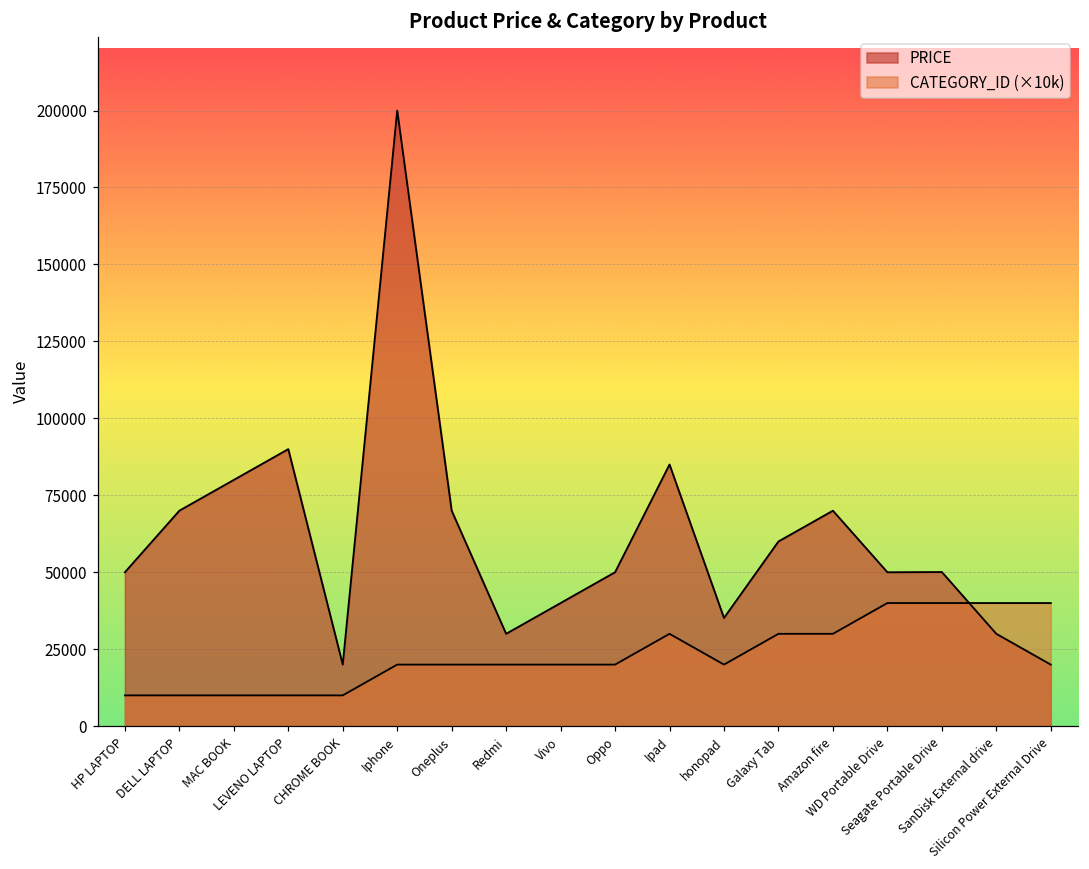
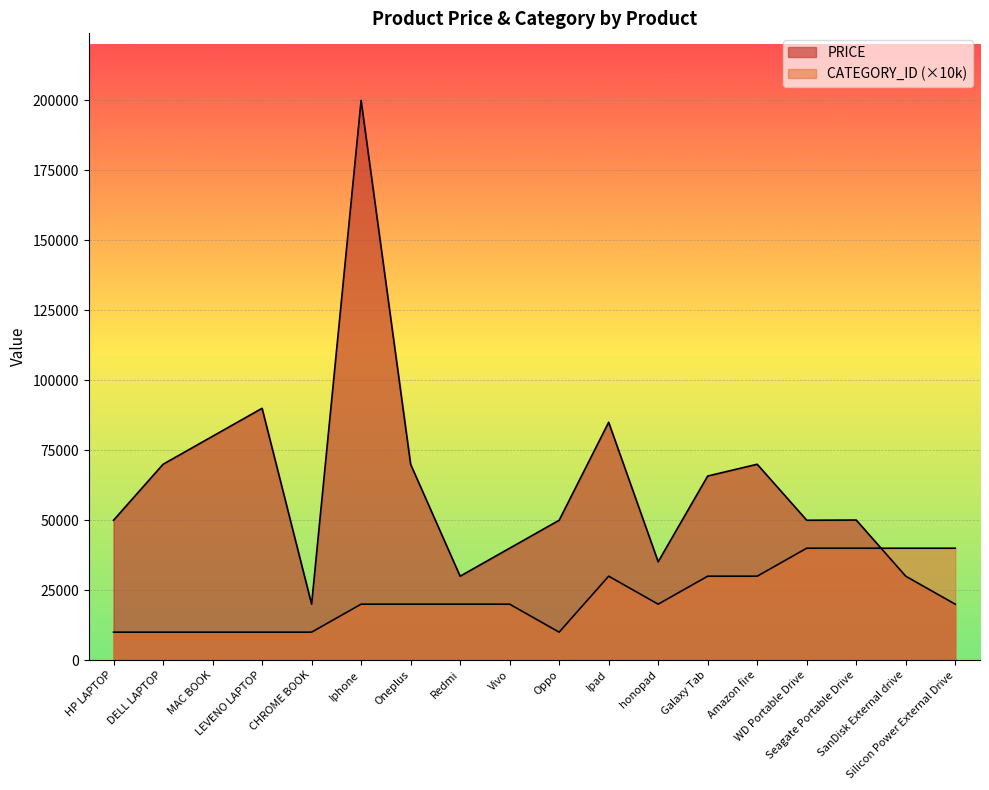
CATEGORY_ID (×10k), Oppo: 20000 -> 10000
PRICE, Galaxy Tab: 60000 -> 66000
